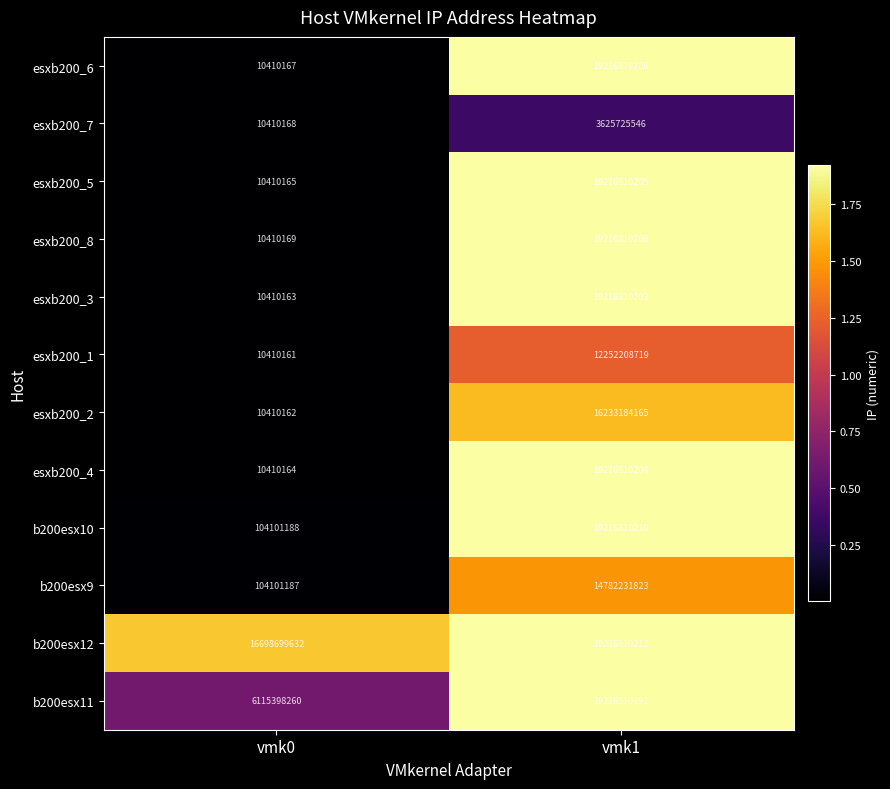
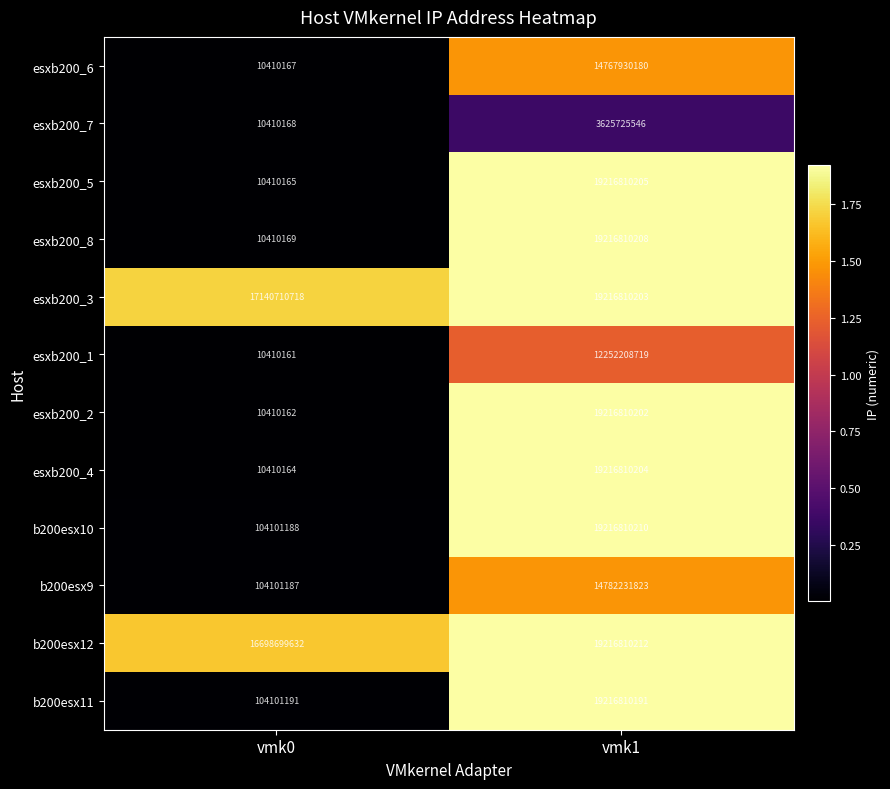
esxb200_6, vmk1: 19216810206 -> 14767930180
esxb200_3, vmk0: 10410163 -> 17140710718
esxb200_2, vmk1: 16233184165 -> 19216810202
b200esx11, vmk0: 6115398260 -> 104101191
